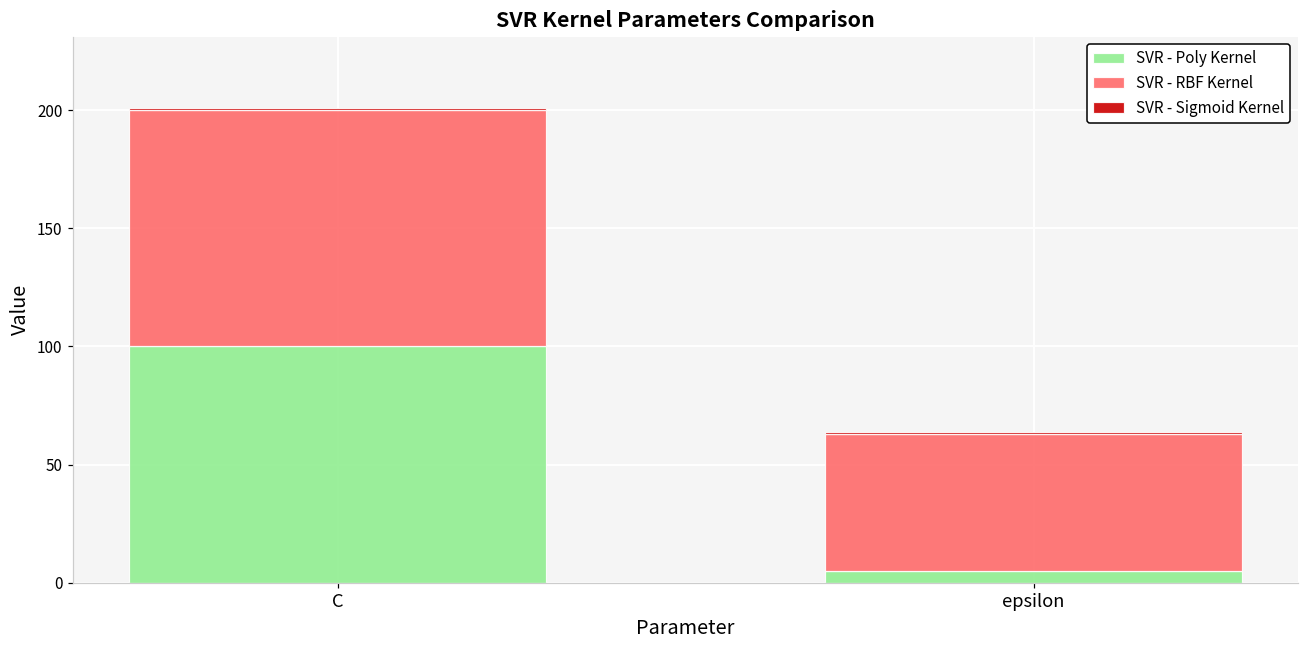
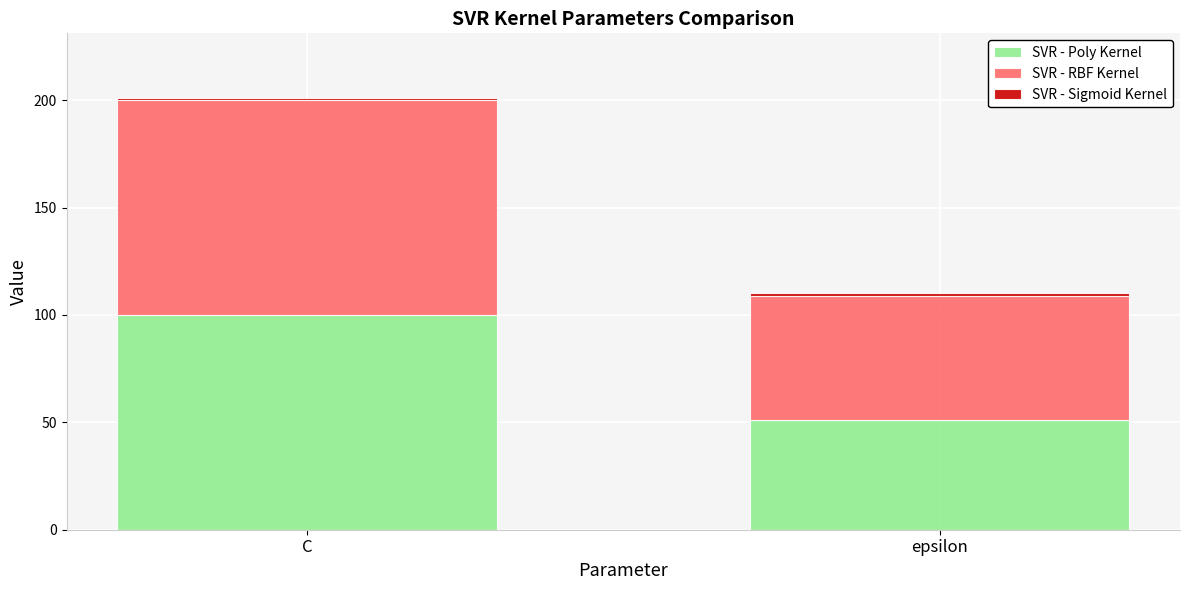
SVR - Poly Kernel, epsilon: 5 -> 51
